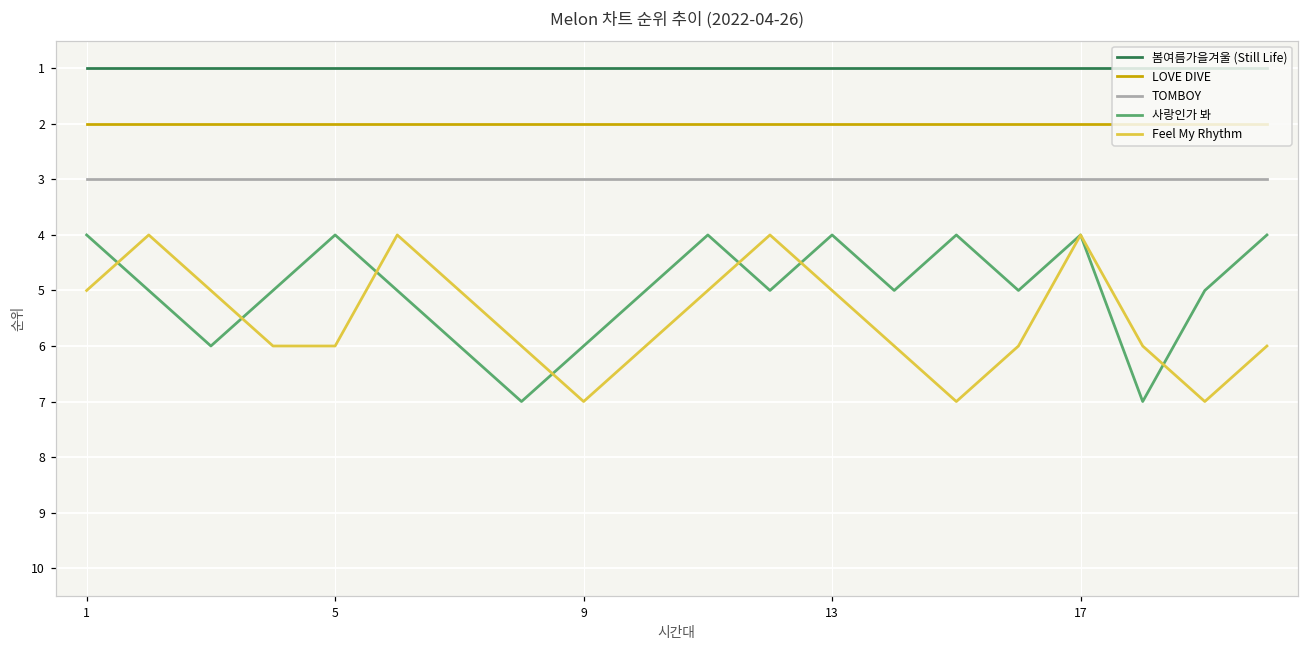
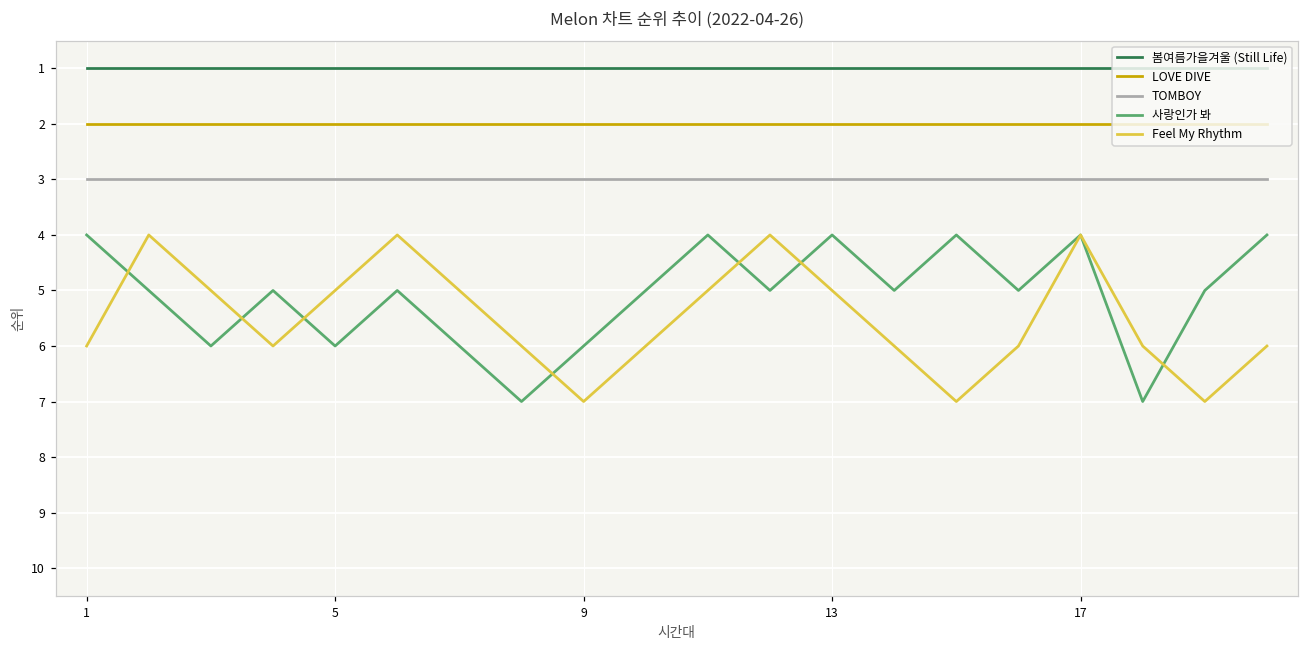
Feel My Rhythm, 1: 5 -> 6
사랑인가 봐, 5: 4 -> 6
Feel My Rhythm, 5: 6 -> 5
